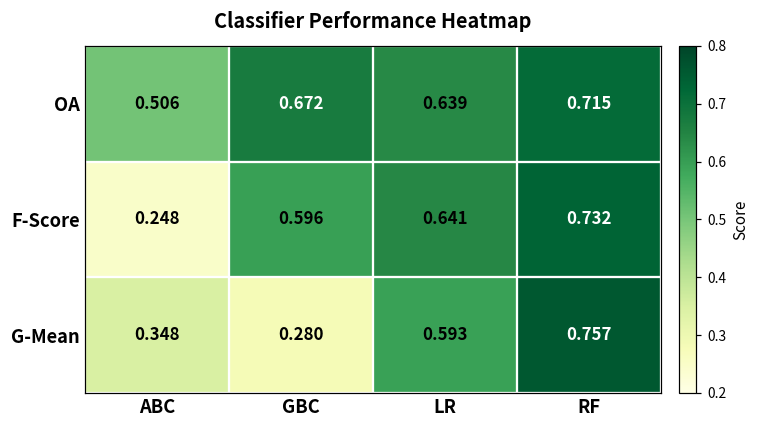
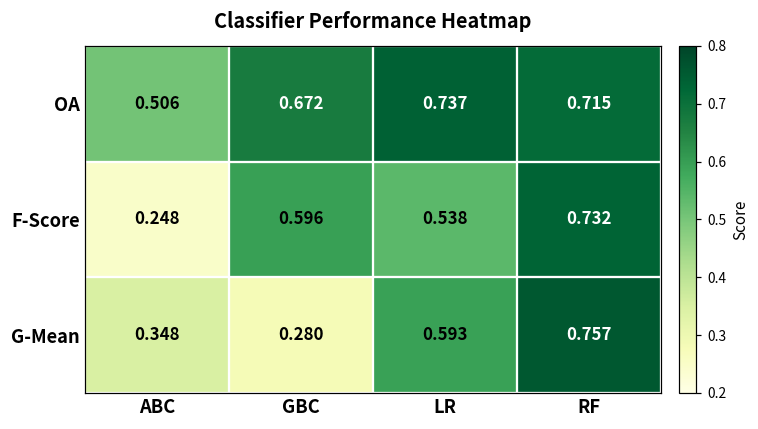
OA, LR: 0.639 -> 0.737
F-Score, LR: 0.641 -> 0.538
